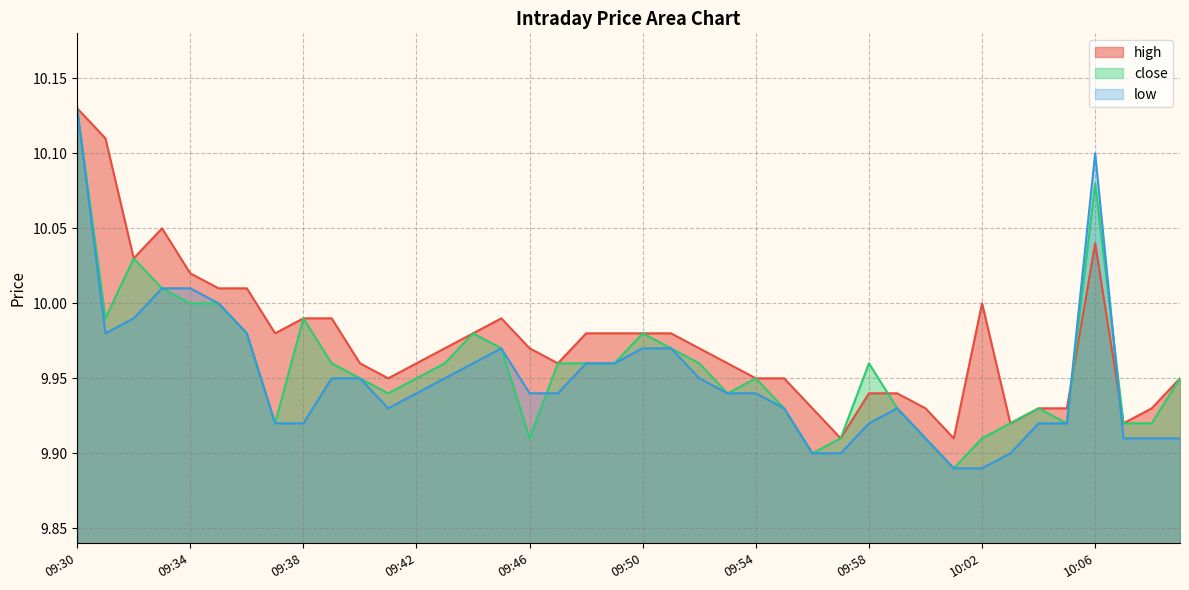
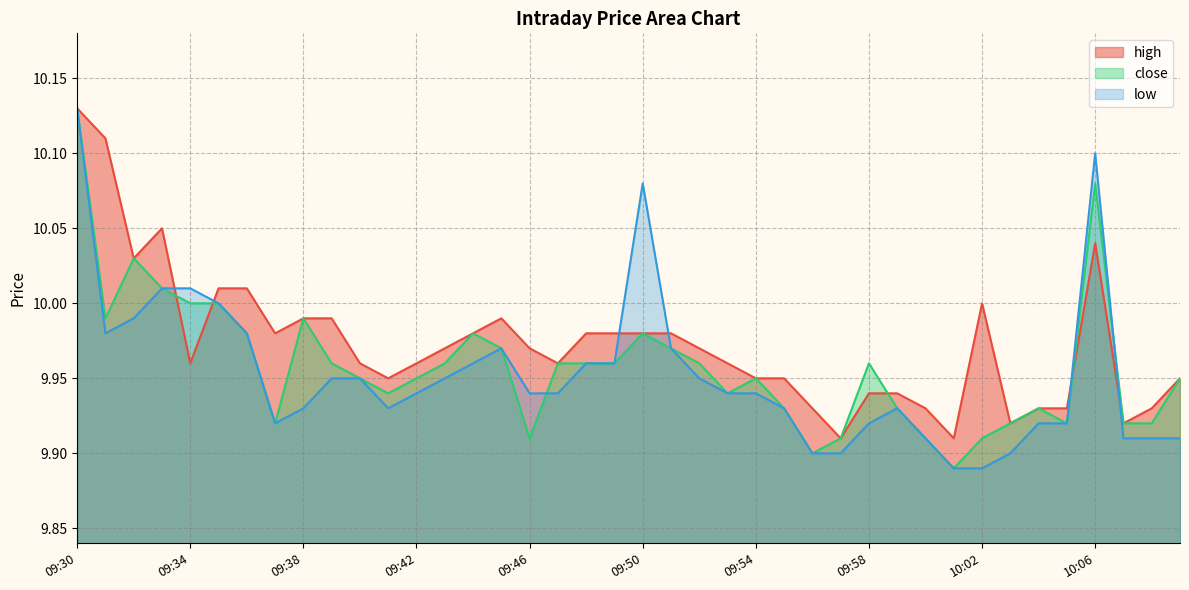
high, 09:34: 10.02 -> 9.96
low, 09:38: 9.92 -> 9.93
low, 09:50: 9.97 -> 10.08
